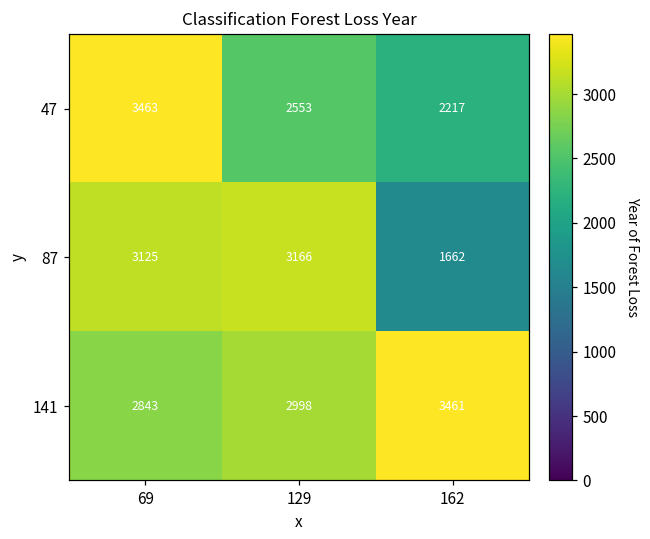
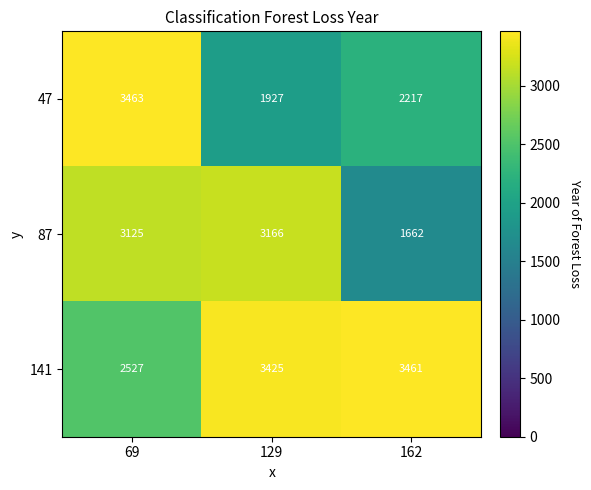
47, 129: 2553 -> 1927
141, 69: 2843 -> 2527
141, 129: 2998 -> 3425
